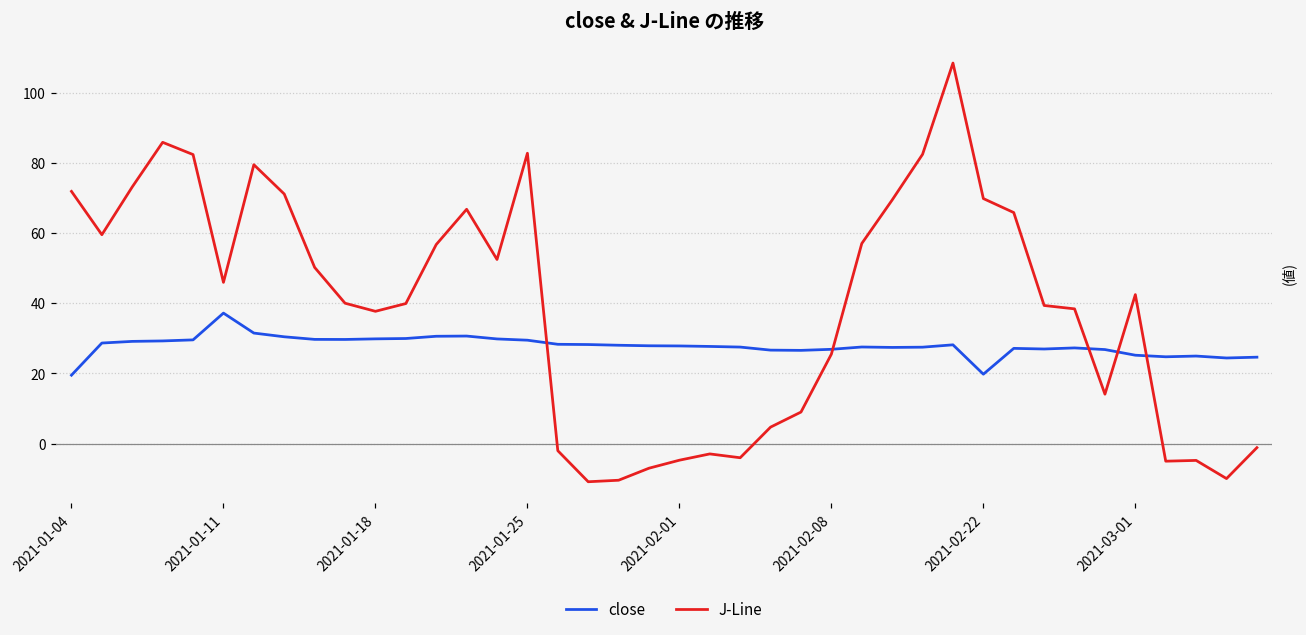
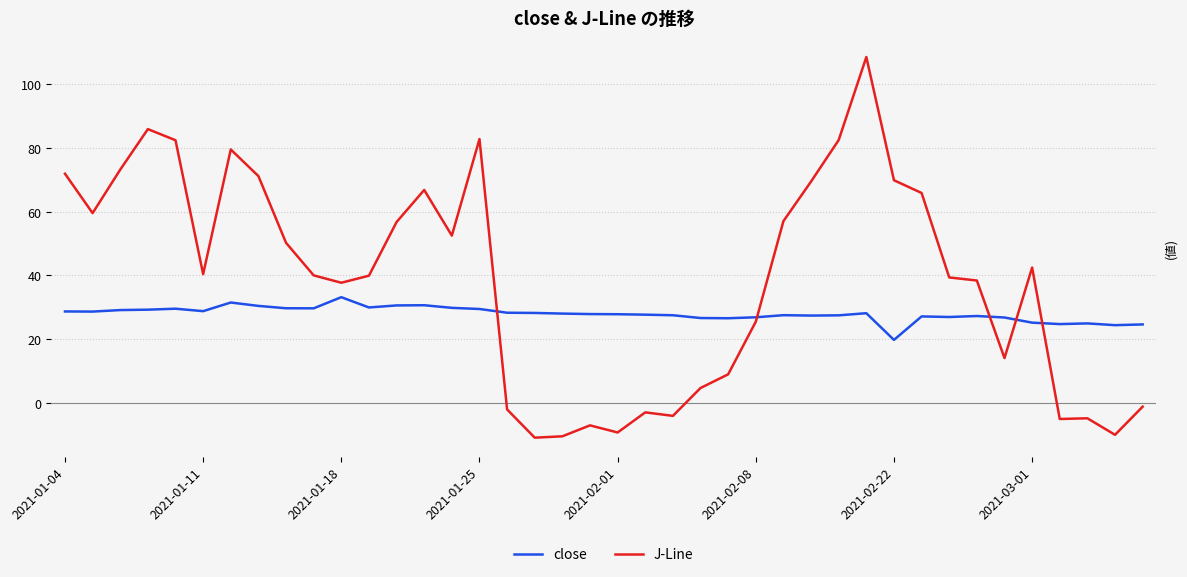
close, 2021-01-04: 20 -> 29
close, 2021-01-11: 37 -> 29
J-Line, 2021-01-11: 46 -> 40
close, 2021-01-18: 30 -> 33
J-Line, 2021-02-01: -5 -> -9
